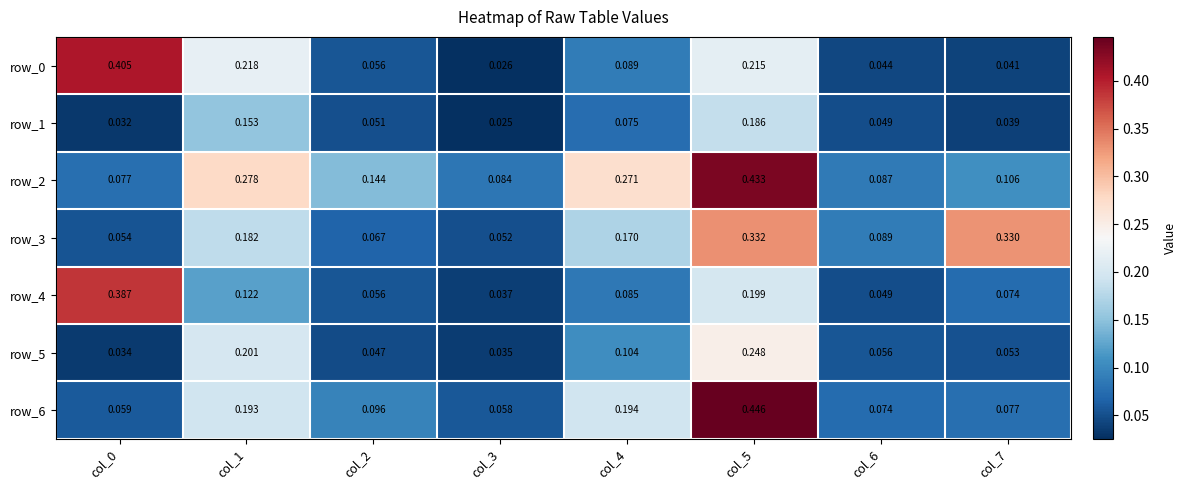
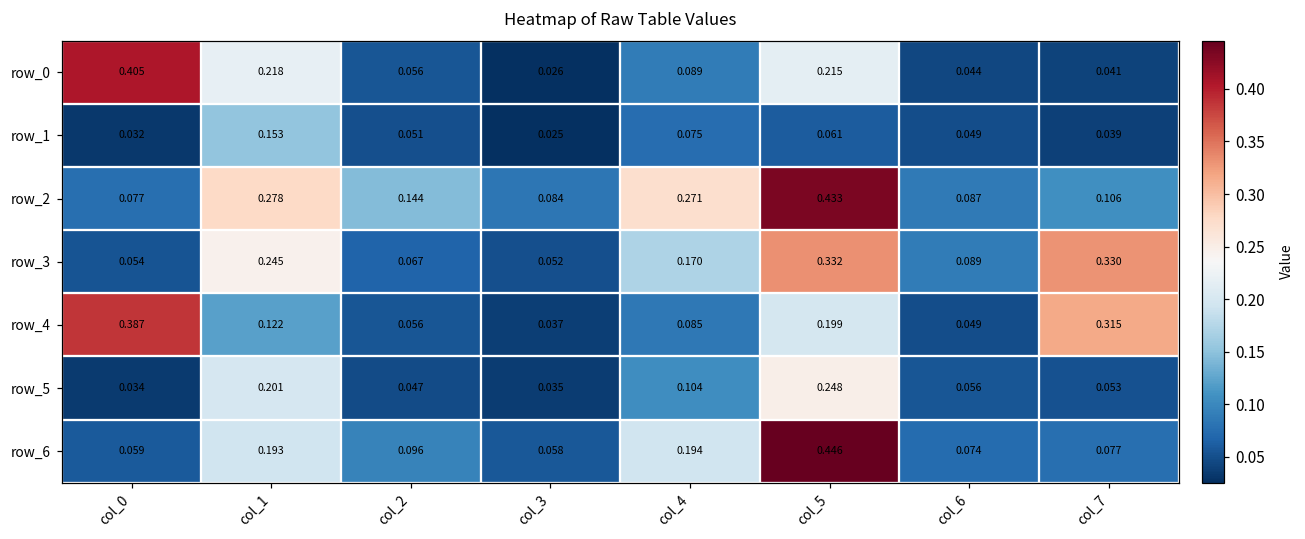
row_1, col_5: 0.186 -> 0.061
row_3, col_1: 0.182 -> 0.245
row_4, col_7: 0.074 -> 0.315
